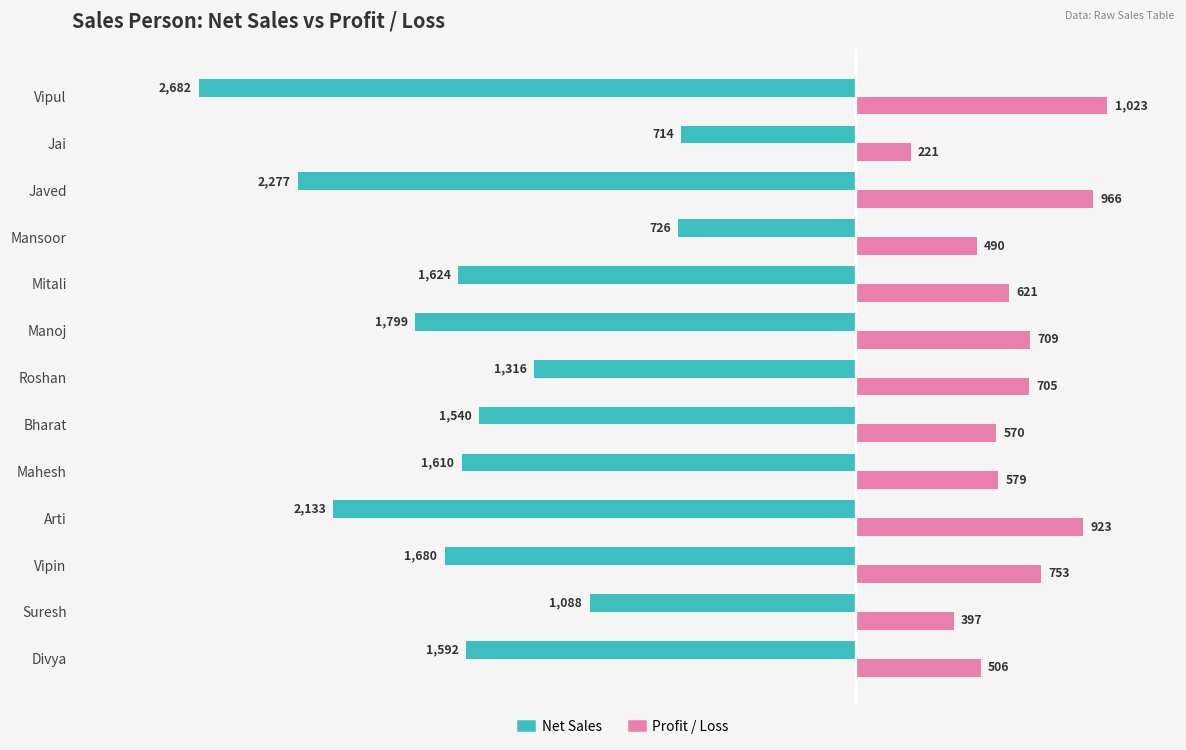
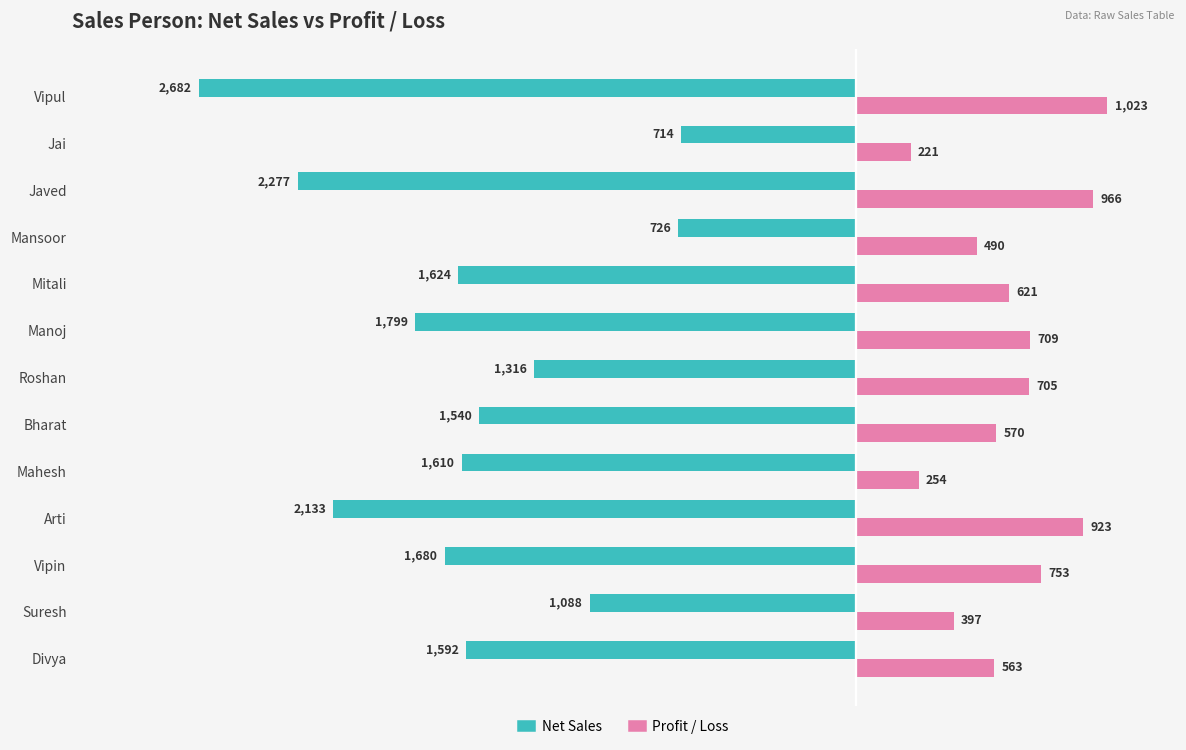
Profit / Loss, Mahesh: 579 -> 254
Profit / Loss, Divya: 506 -> 563
